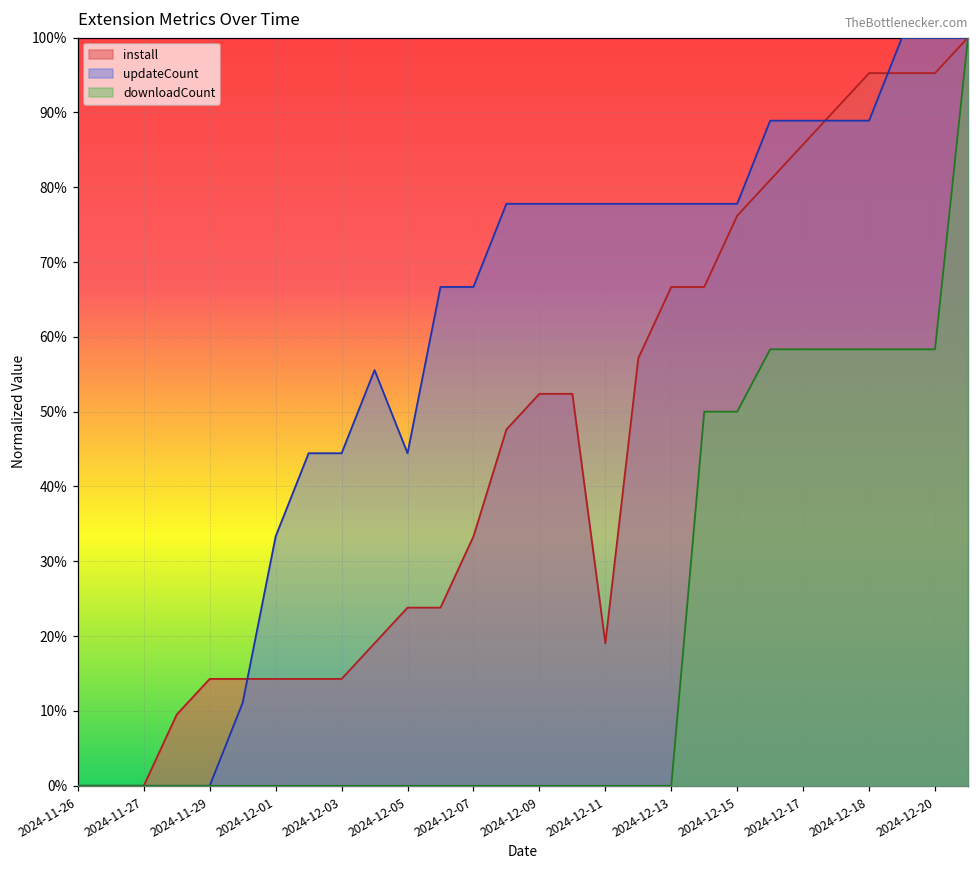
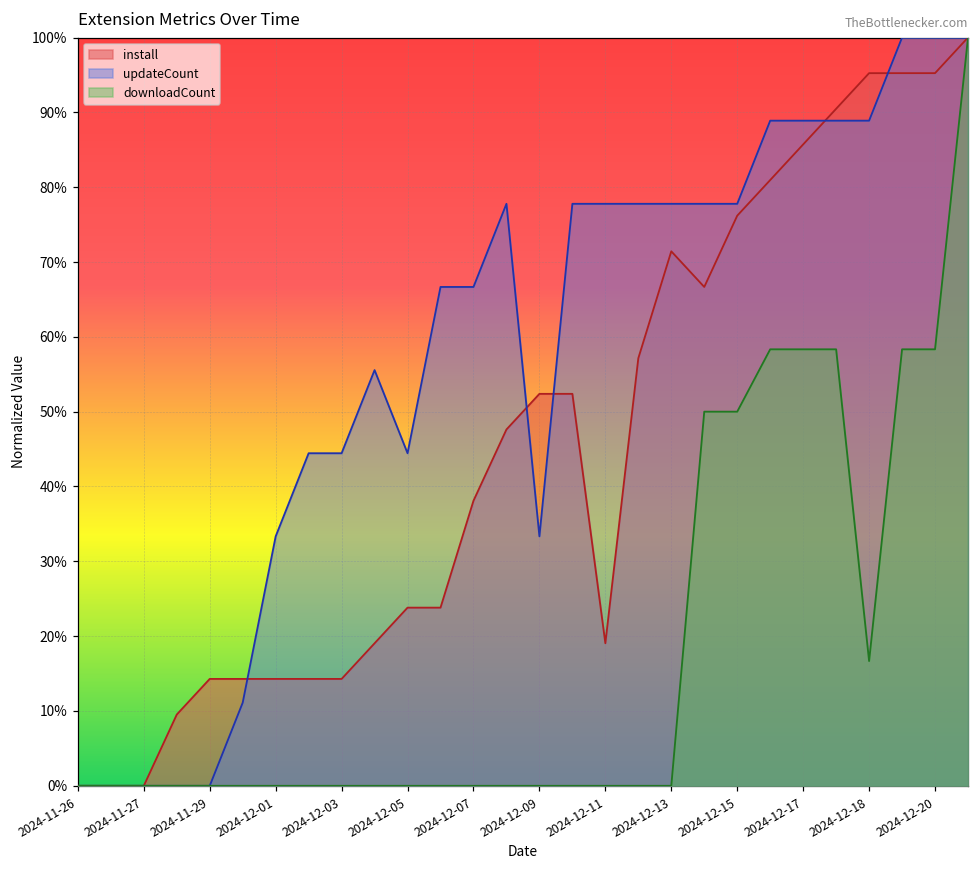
install, 2024-12-07: 33% -> 38%
updateCount, 2024-12-09: 78% -> 33%
install, 2024-12-13: 67% -> 71%
downloadCount, 2024-12-18: 58% -> 17%
